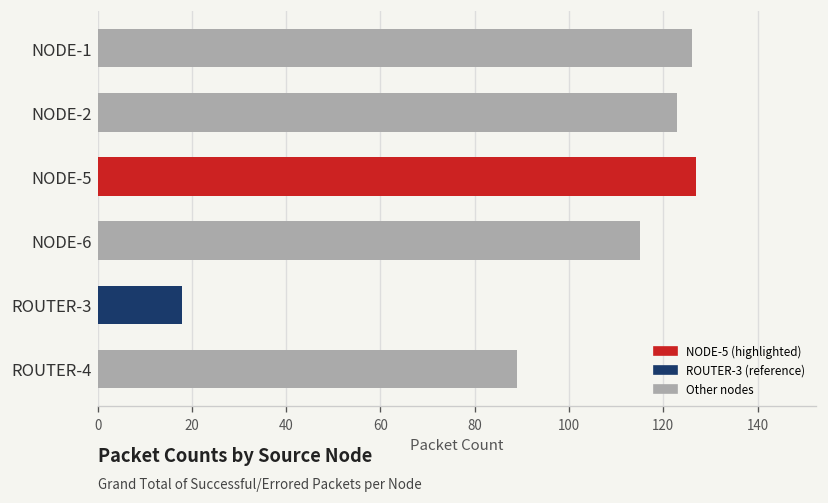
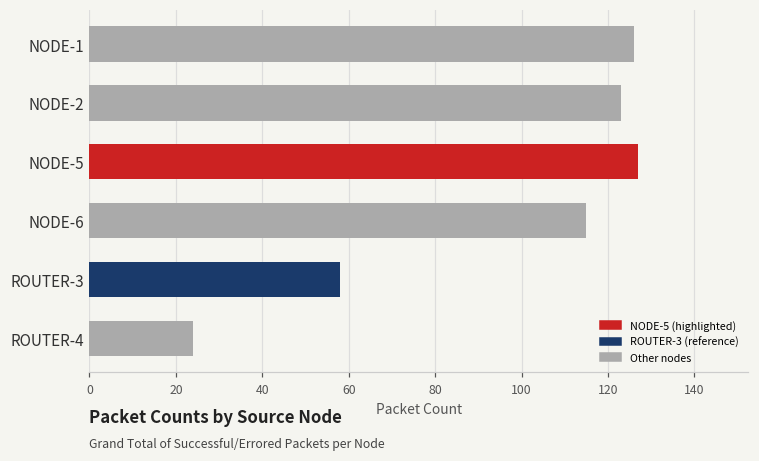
ROUTER-3: 18 -> 58
ROUTER-4: 89 -> 24
